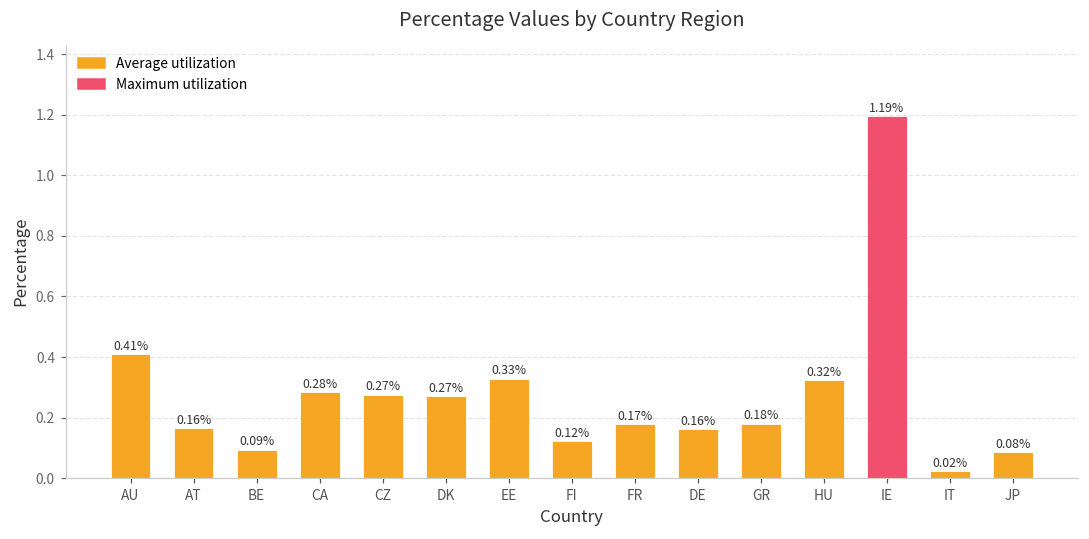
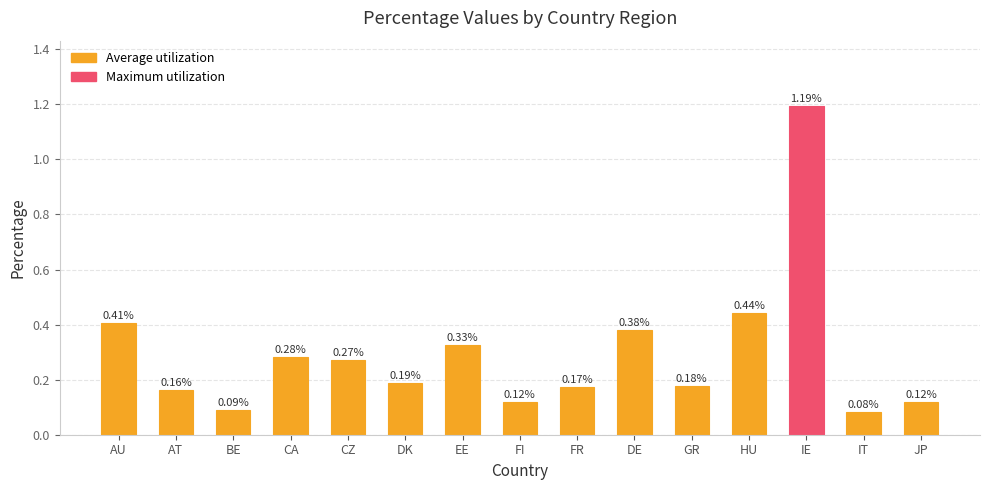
DK: 0.27% -> 0.19%
DE: 0.16% -> 0.38%
HU: 0.32% -> 0.44%
IT: 0.02% -> 0.08%
JP: 0.08% -> 0.12%
